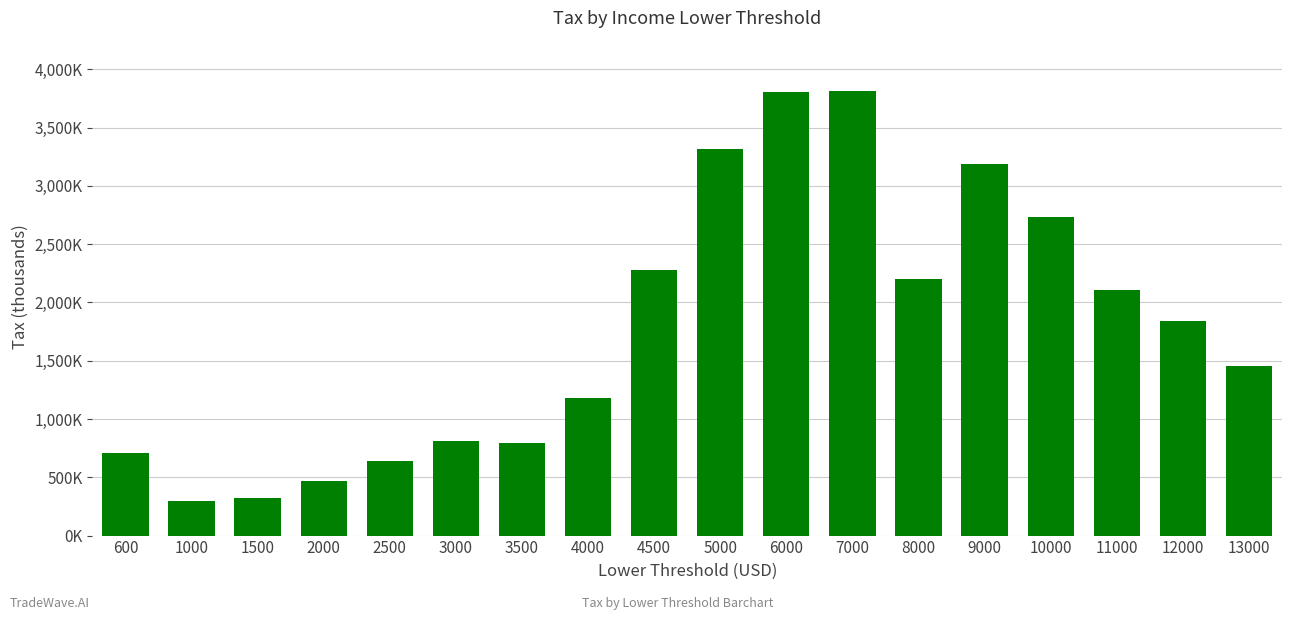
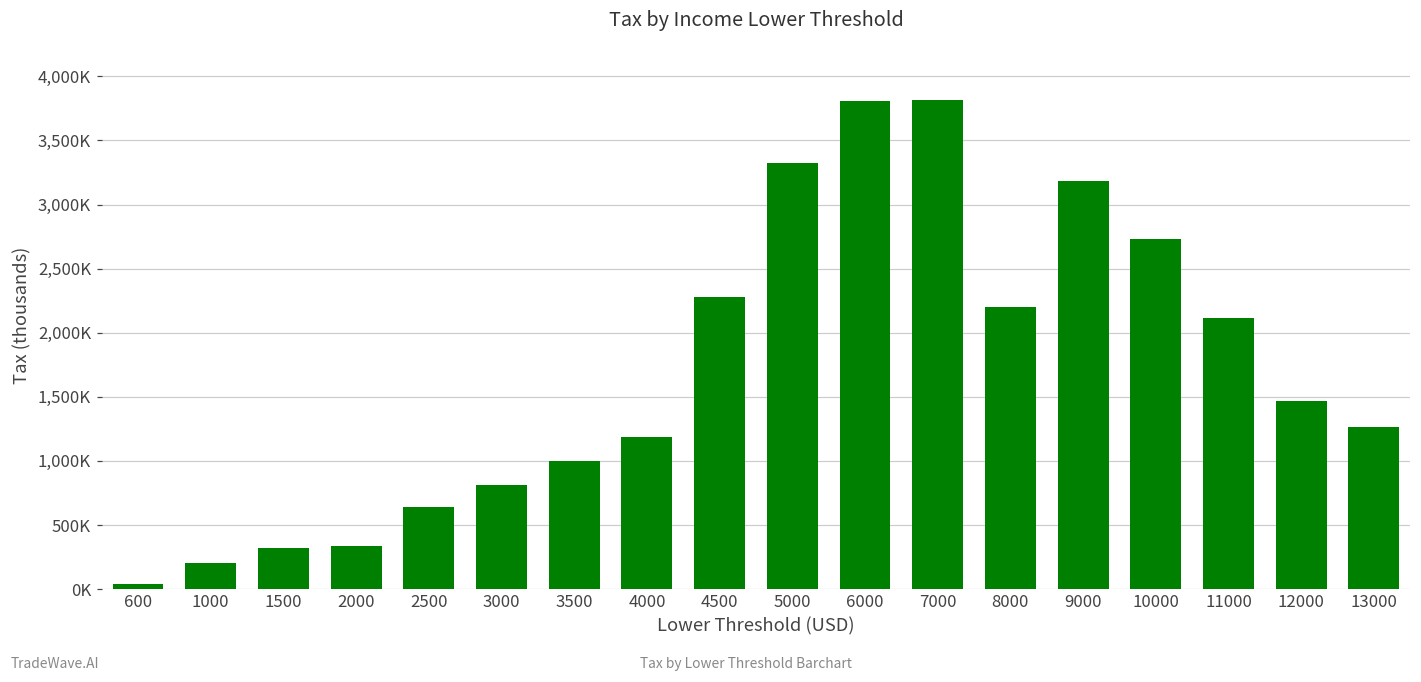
600: 710,000 -> 40,000
1000: 300,000 -> 210,000
2000: 470,000 -> 340,000
3500: 800,000 -> 1,000,000
12000: 1,840,000 -> 1,460,000
13000: 1,450,000 -> 1,260,000
